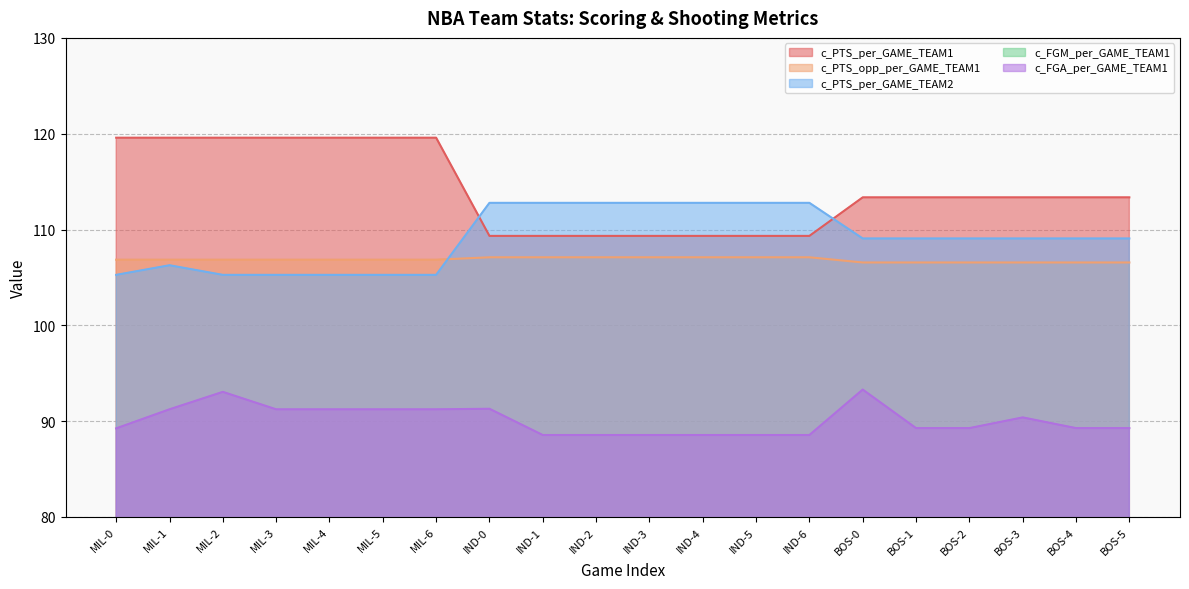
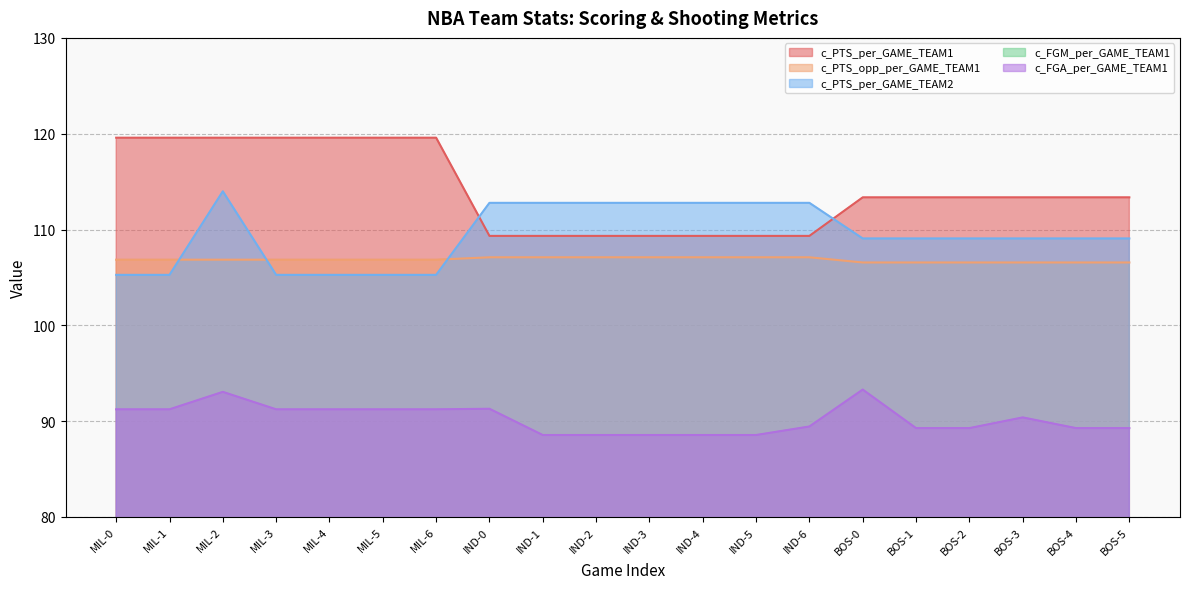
c_FGA_per_GAME_TEAM1, MIL-0: 89 -> 91
c_PTS_per_GAME_TEAM2, MIL-1: 106 -> 105
c_PTS_per_GAME_TEAM2, MIL-2: 105 -> 114
c_FGA_per_GAME_TEAM1, IND-6: 88.6 -> 89.4
